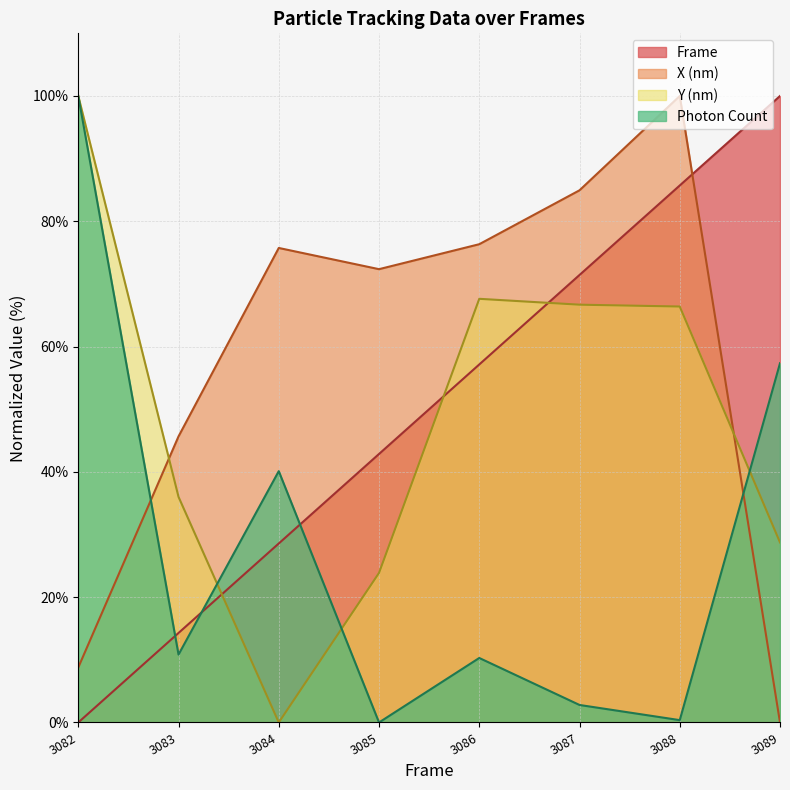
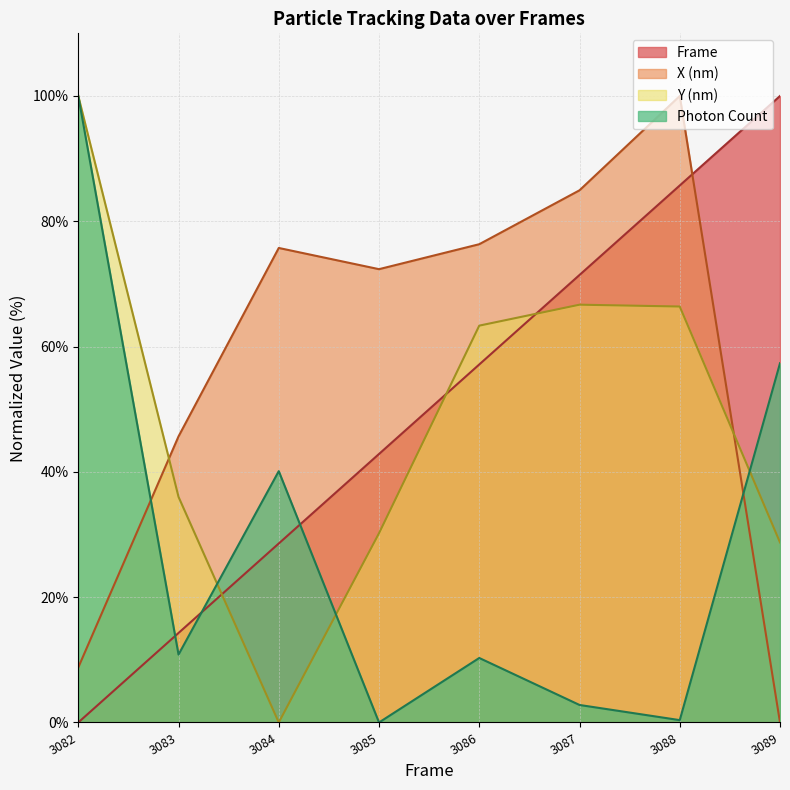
Y (nm), 3085: 24% -> 30%
Y (nm), 3086: 68% -> 63%
